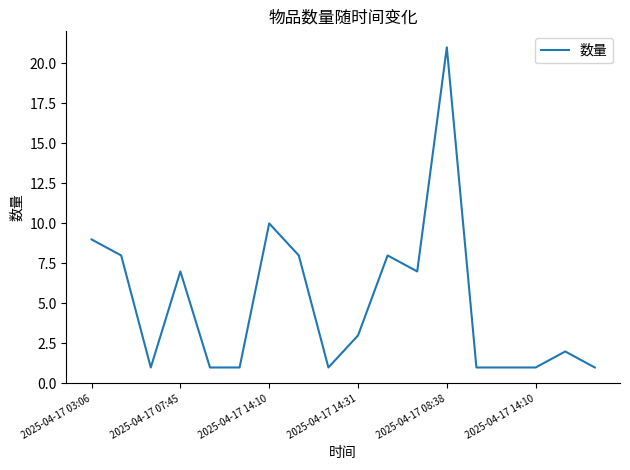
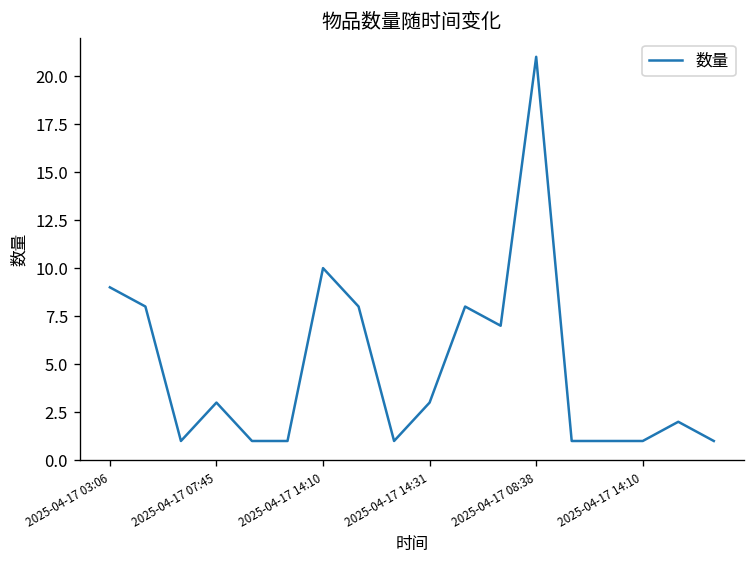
2025-04-17 07:45: 7 -> 3
